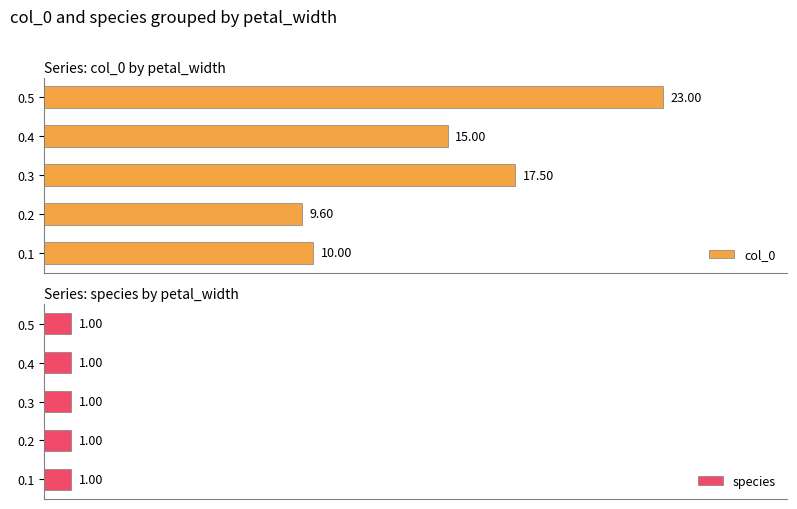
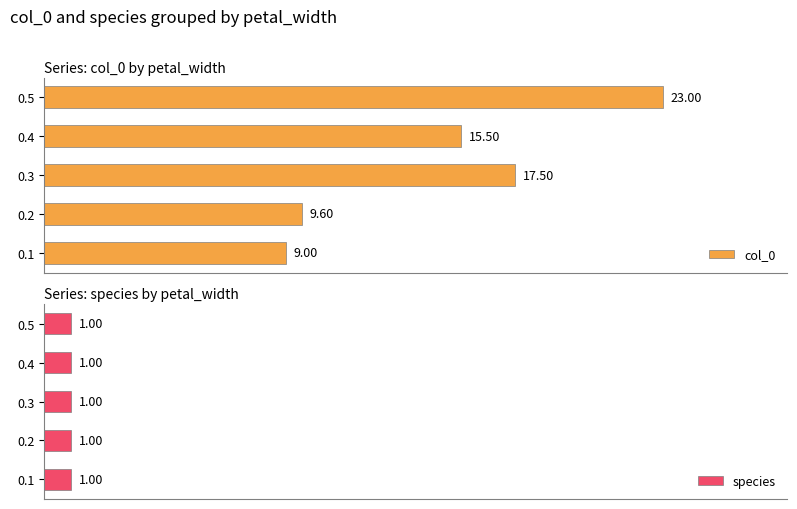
Series: col_0 by petal_width, 0.4: 15.00 -> 15.50
Series: col_0 by petal_width, 0.1: 10.00 -> 9.00
